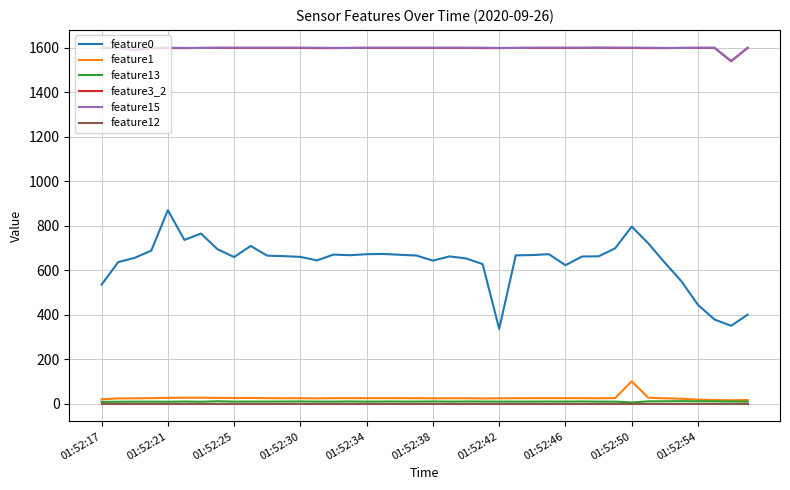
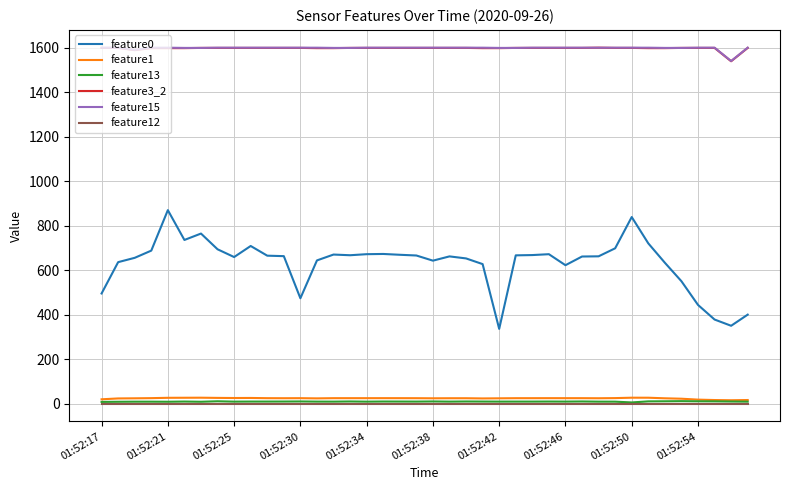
feature0, 01:52:17: 530 -> 500
feature0, 01:52:30: 660 -> 470
feature0, 01:52:50: 800 -> 840
feature1, 01:52:50: 100 -> 30
